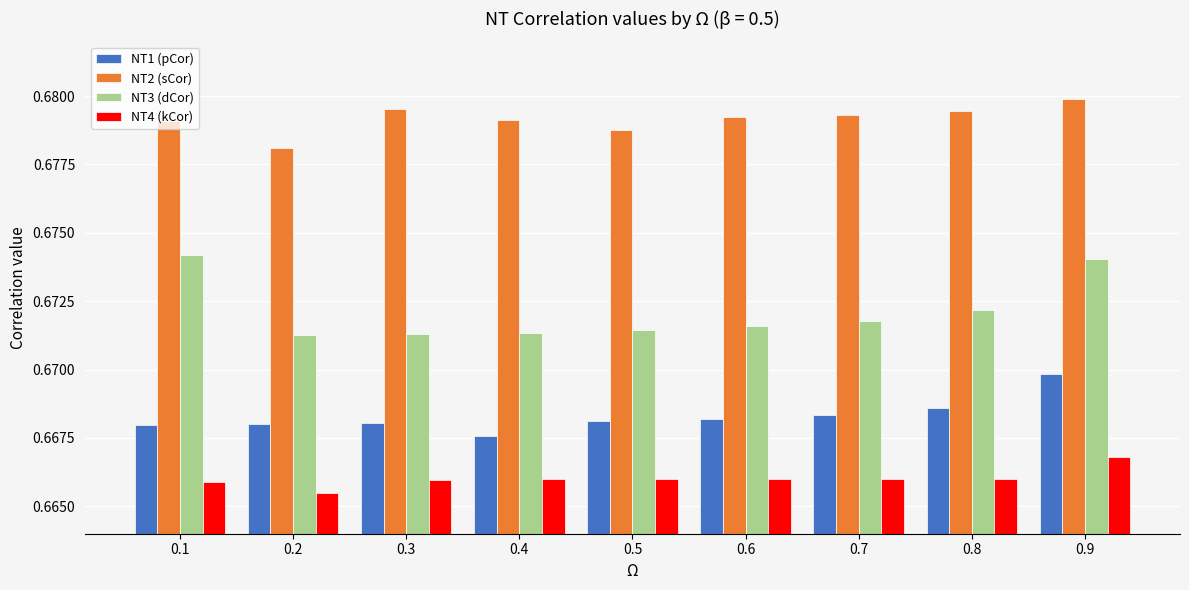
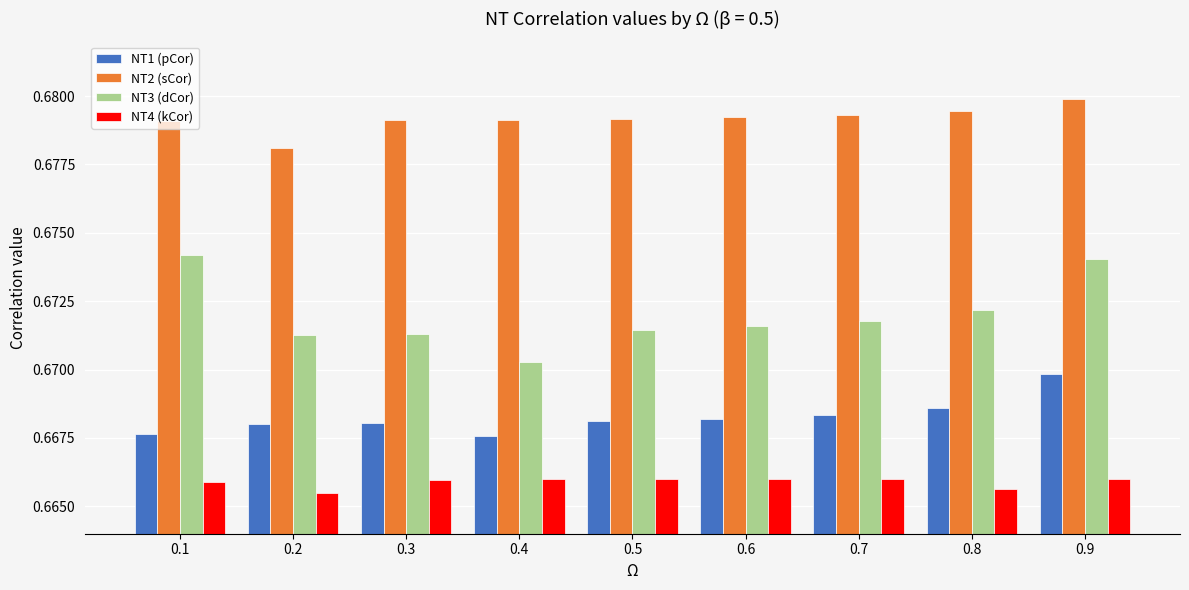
NT1 (pCor), 0.1: 0.6680 -> 0.6676
NT2 (sCor), 0.3: 0.6795 -> 0.6791
NT3 (dCor), 0.4: 0.6714 -> 0.6703
NT2 (sCor), 0.5: 0.6788 -> 0.6792
NT4 (kCor), 0.8: 0.6660 -> 0.6657
NT4 (kCor), 0.9: 0.6668 -> 0.6660
